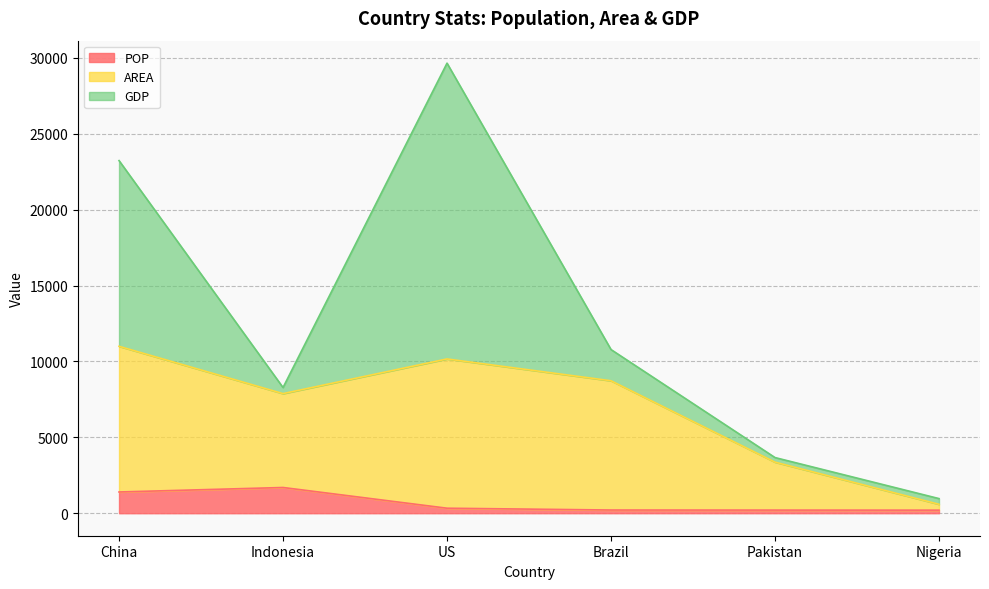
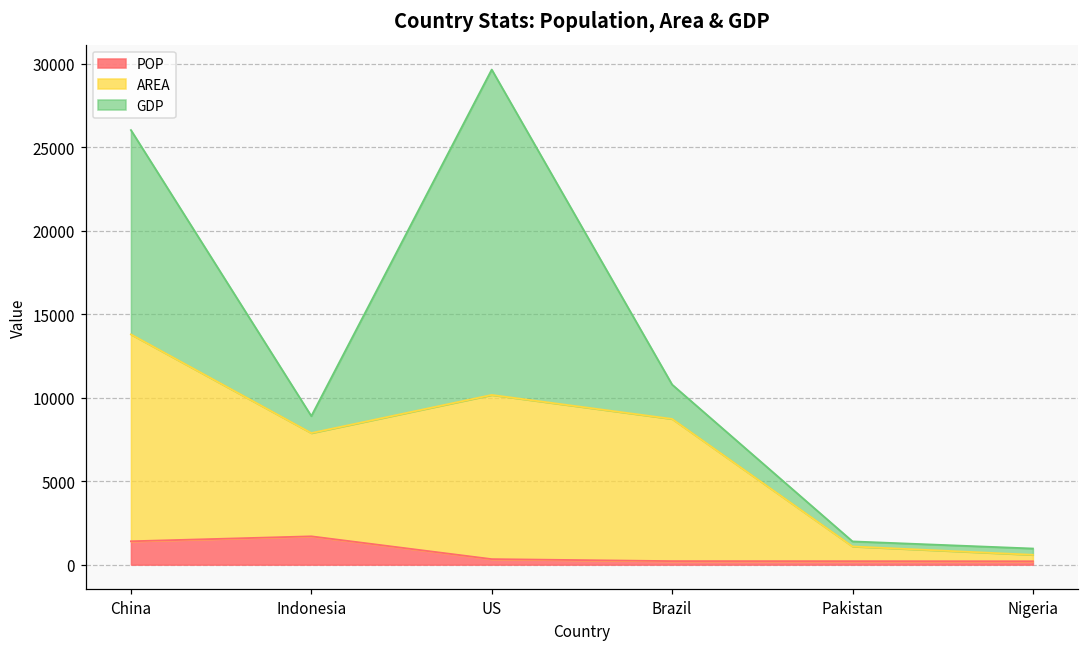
AREA, China: 9600 -> 12400
GDP, Indonesia: 400 -> 1000
AREA, Pakistan: 3200 -> 900
